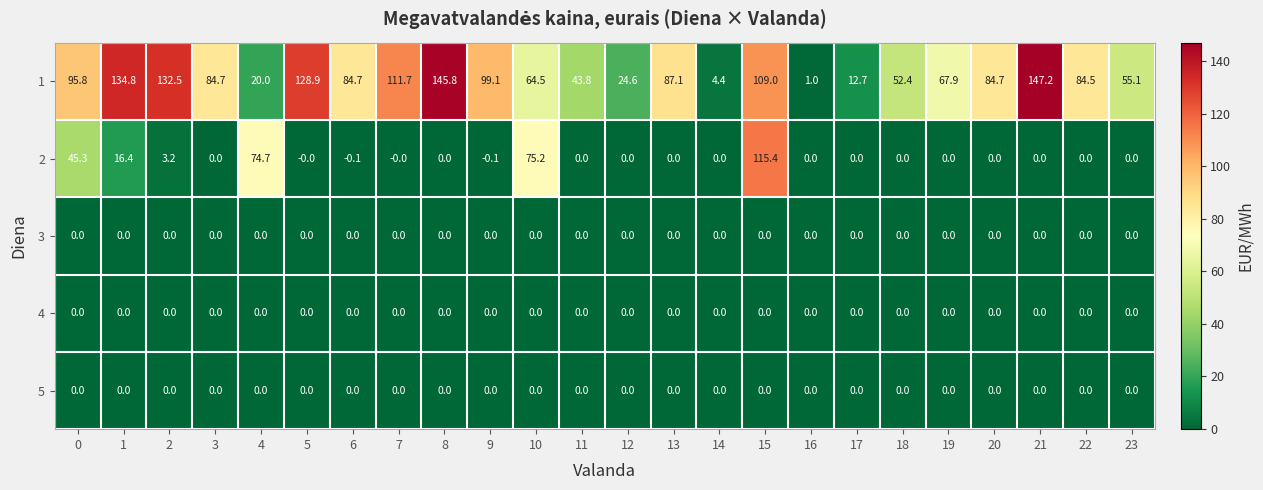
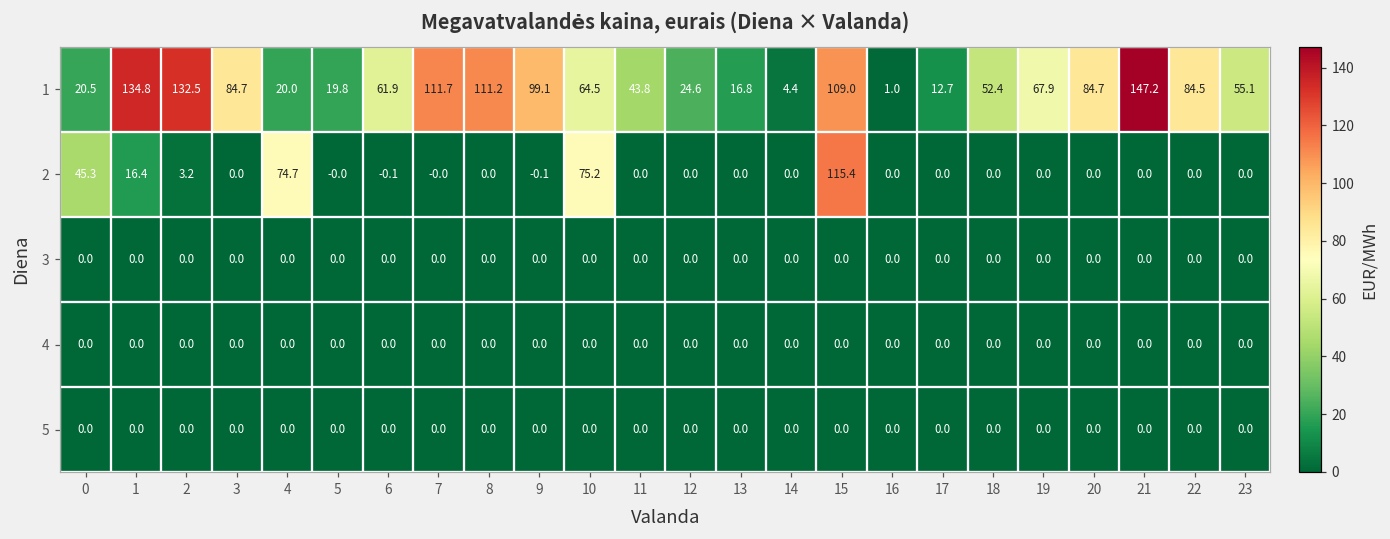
1, 0: 95.8 -> 20.5
1, 5: 128.9 -> 19.8
1, 6: 84.7 -> 61.9
1, 8: 145.8 -> 111.2
1, 13: 87.1 -> 16.8
